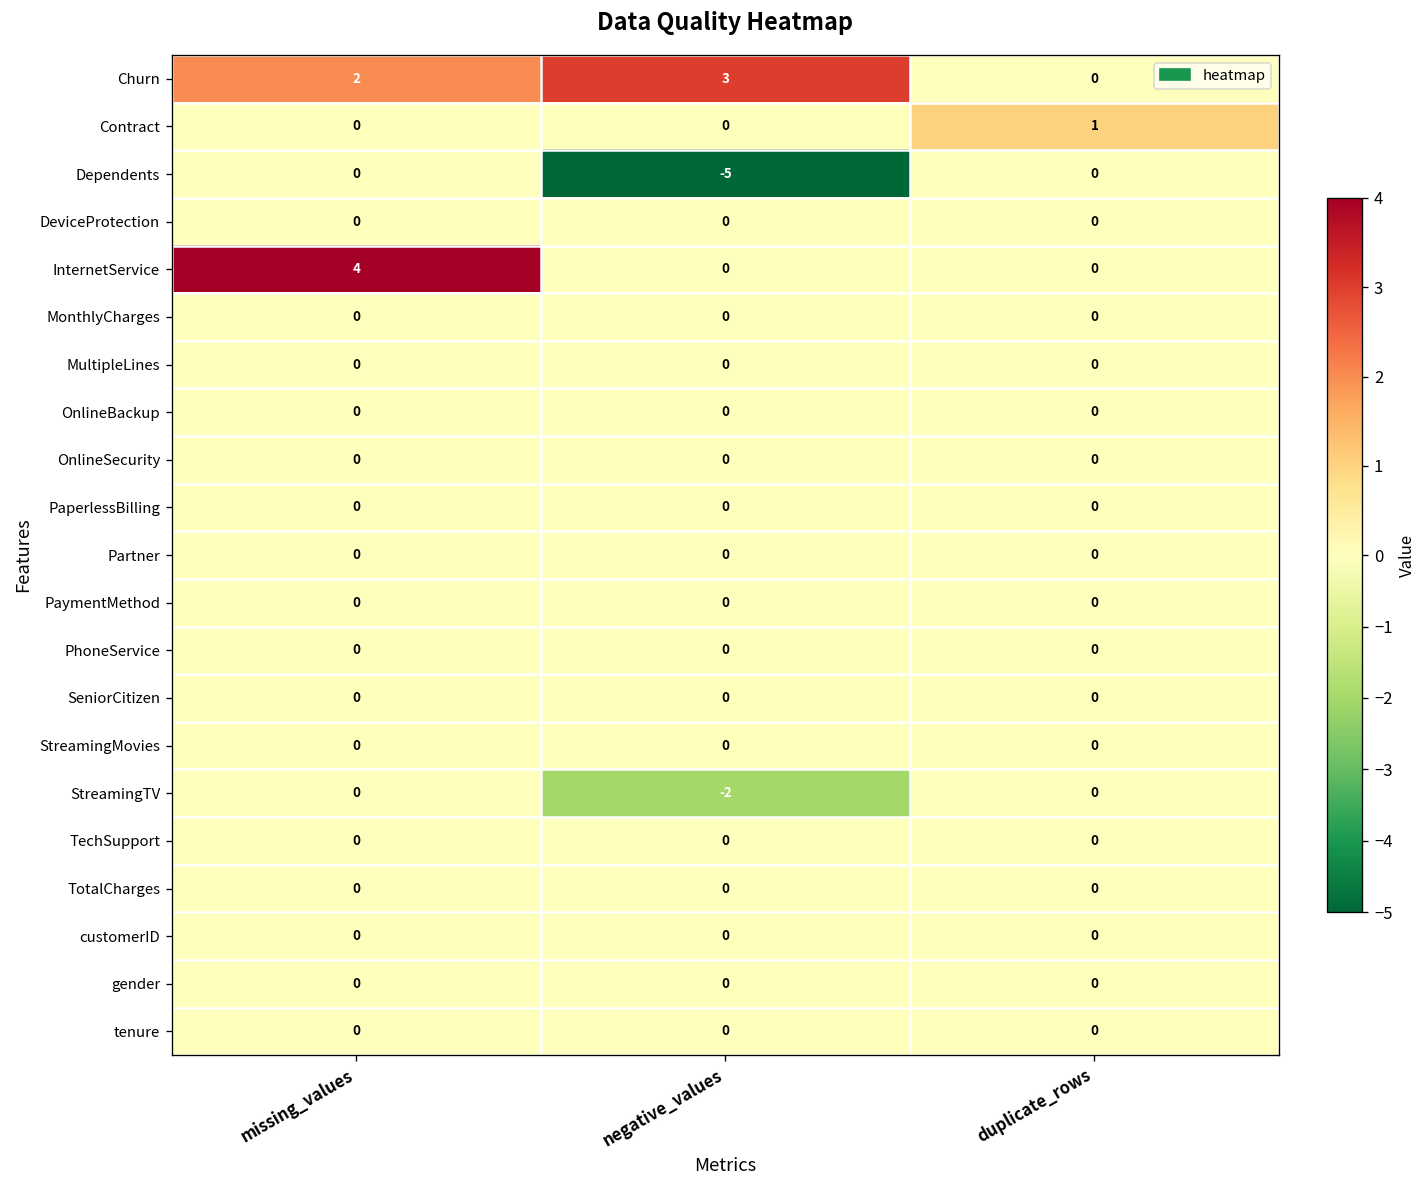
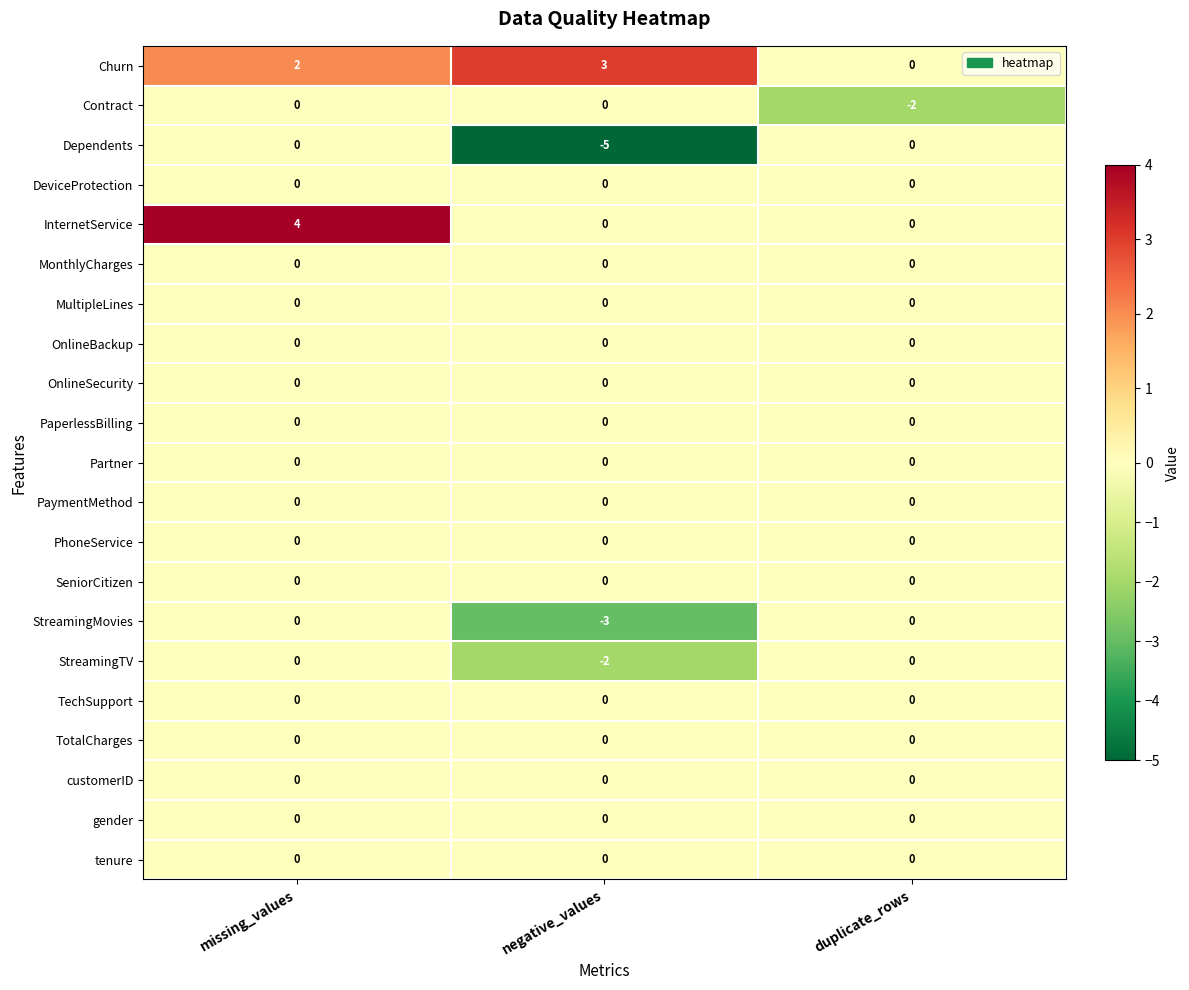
Contract, duplicate_rows: 1 -> -2
StreamingMovies, negative_values: 0 -> -3
